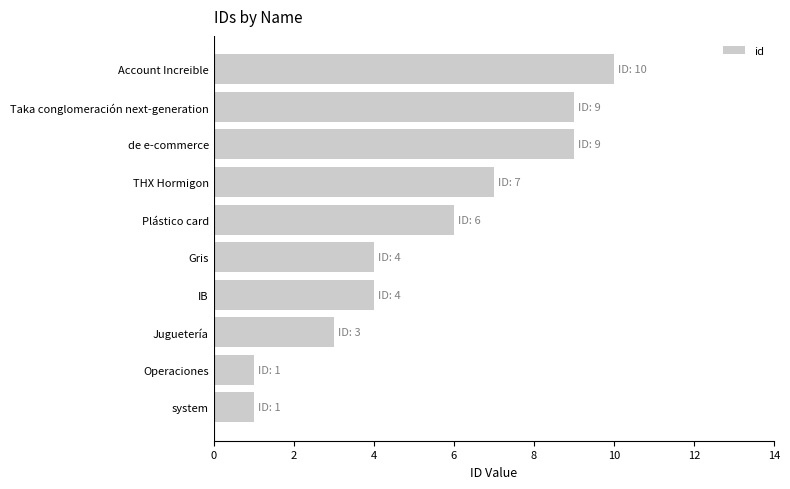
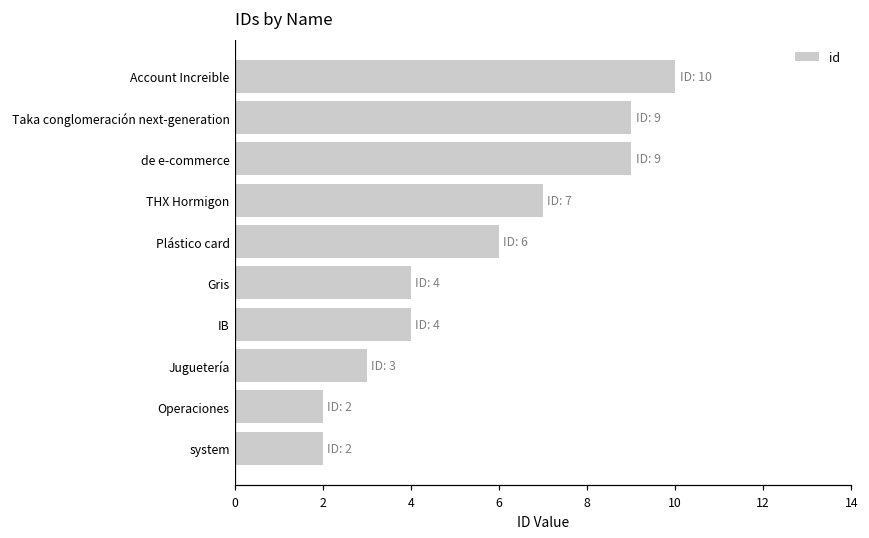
Operaciones: 1 -> 2
system: 1 -> 2
